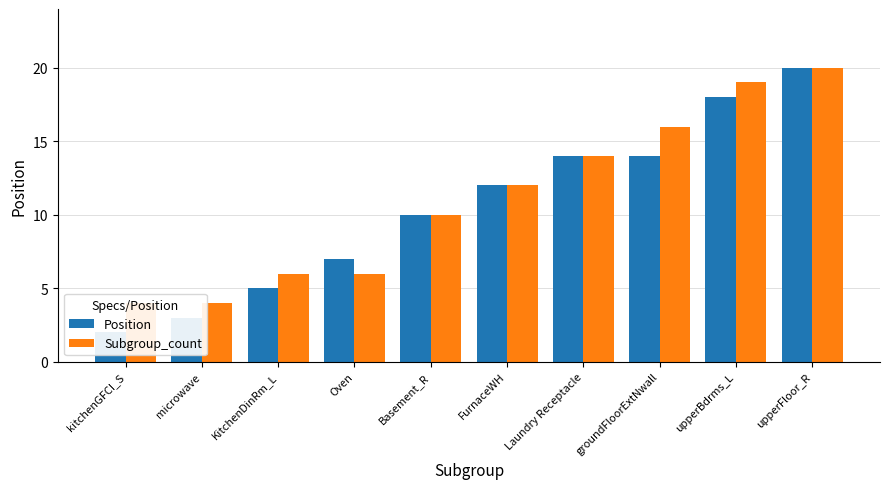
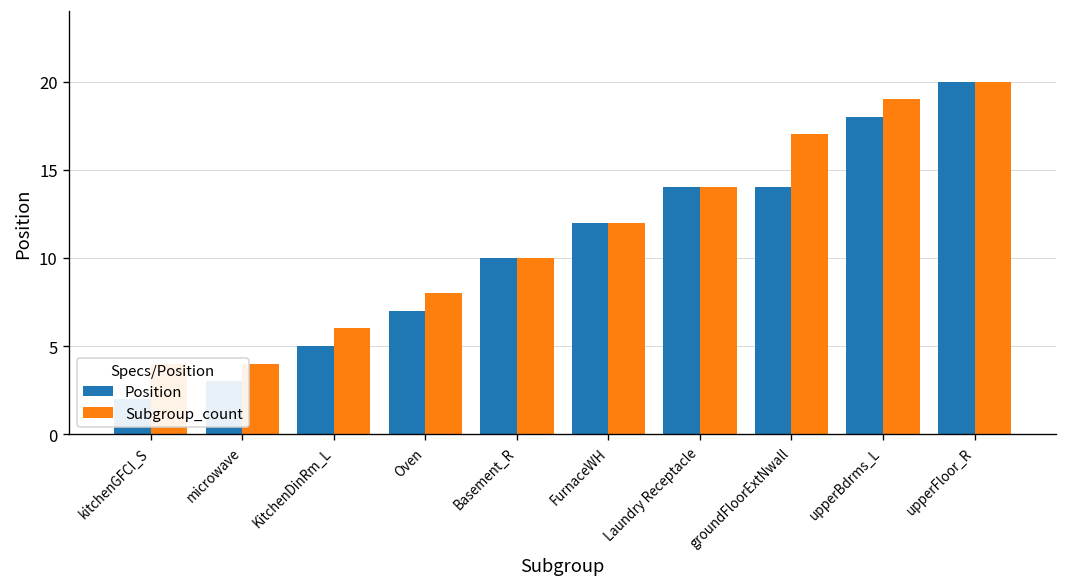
Subgroup_count, Oven: 6 -> 8
Subgroup_count, groundFloorExtNwall: 16 -> 17
